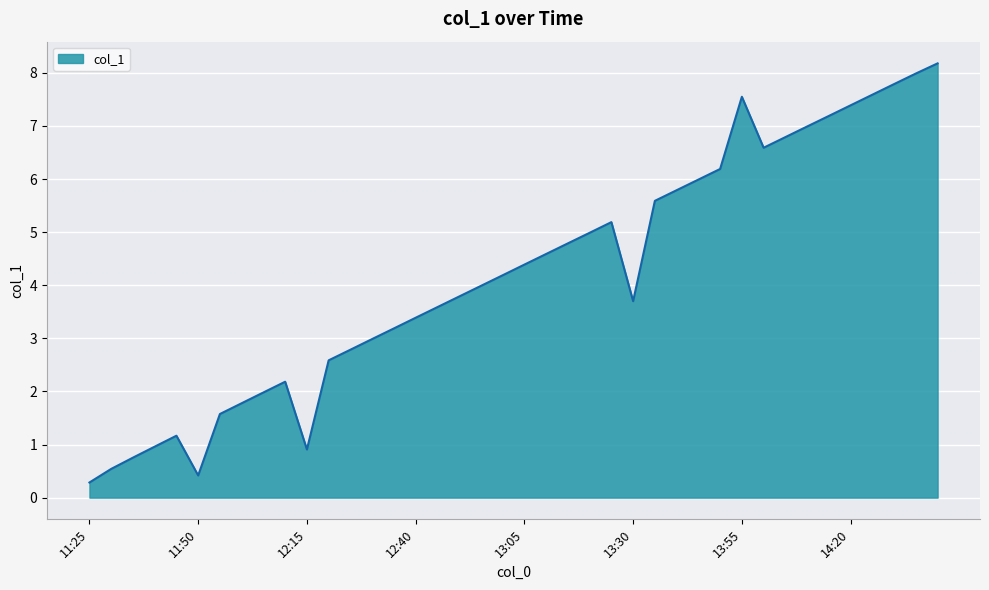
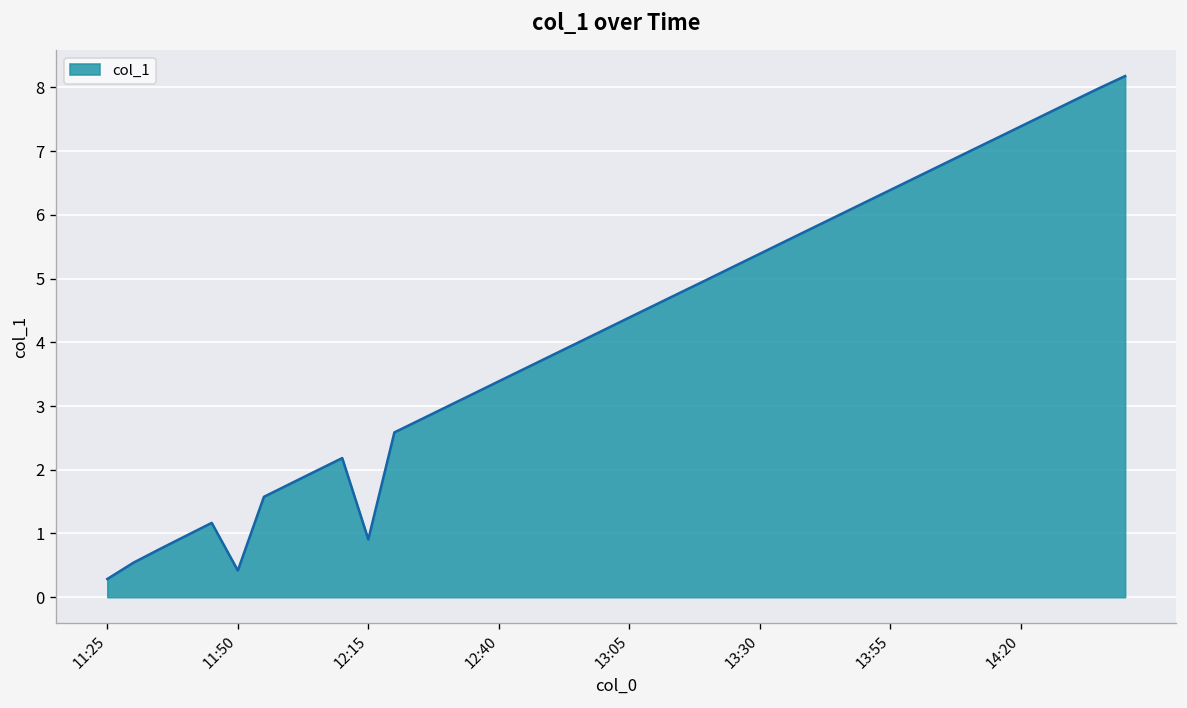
13:30: 3.7 -> 5.4
13:55: 7.6 -> 6.4
